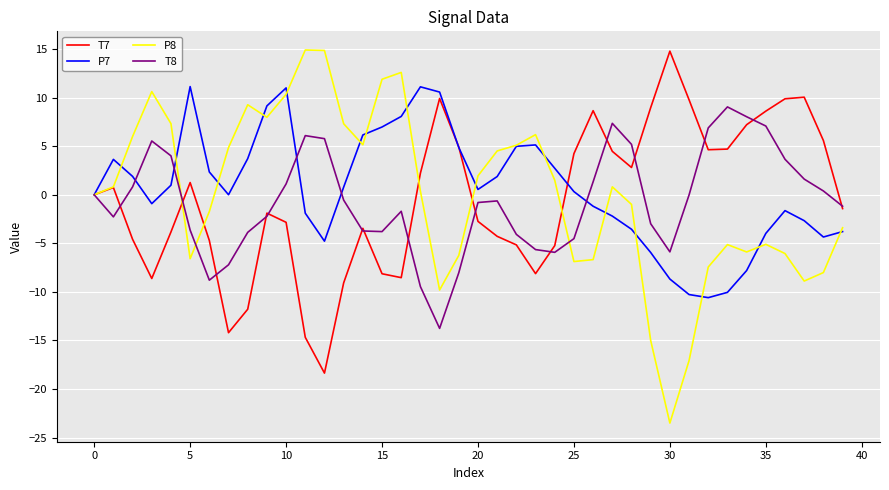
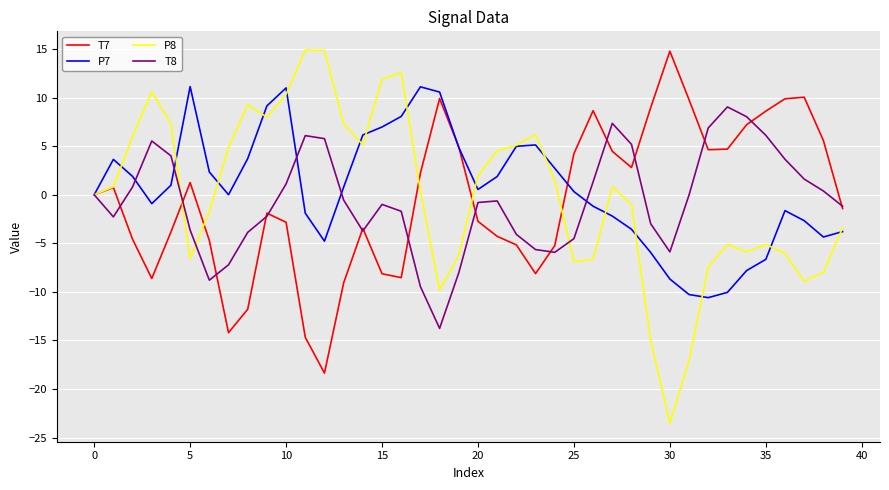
T8, 15: -4 -> -1
P7, 35: -4 -> -7
T8, 35: 7 -> 6
